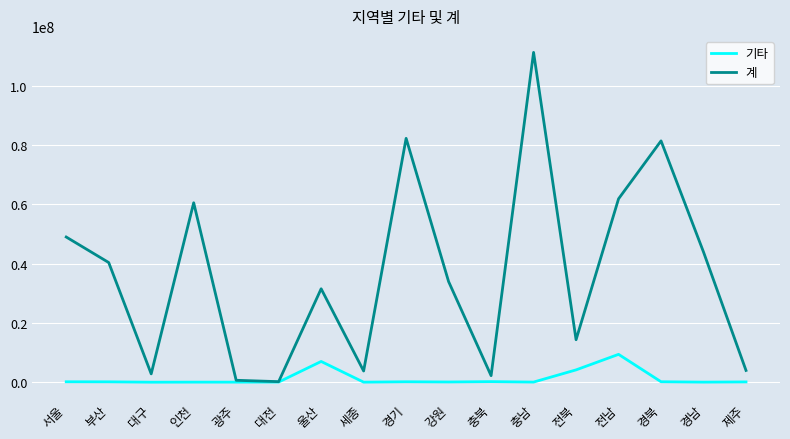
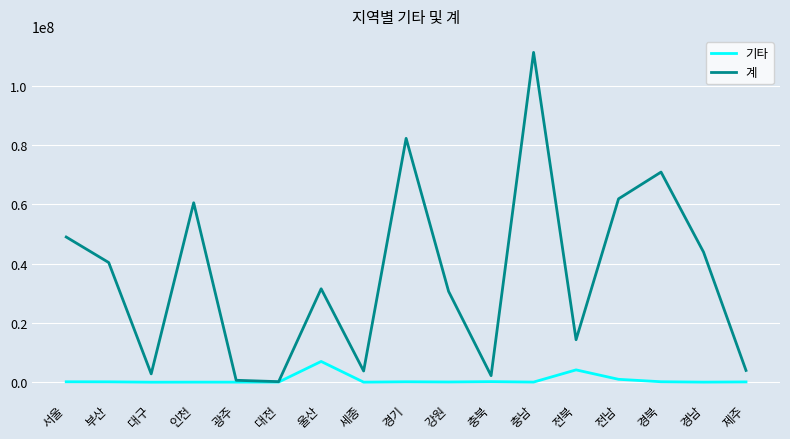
계, 강원: 34000000 -> 31000000
기타, 전남: 9000000 -> 1000000
계, 경북: 81000000 -> 71000000
